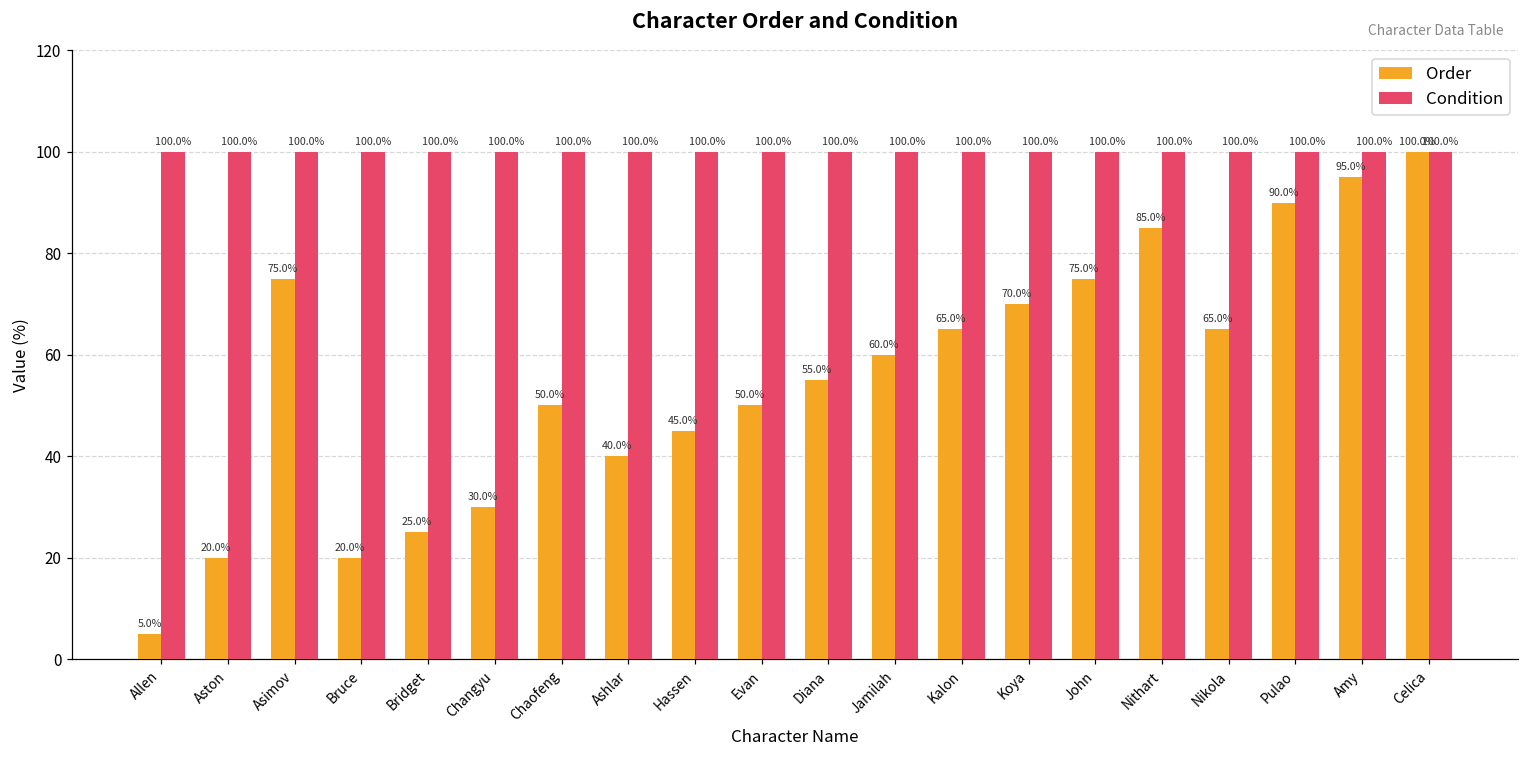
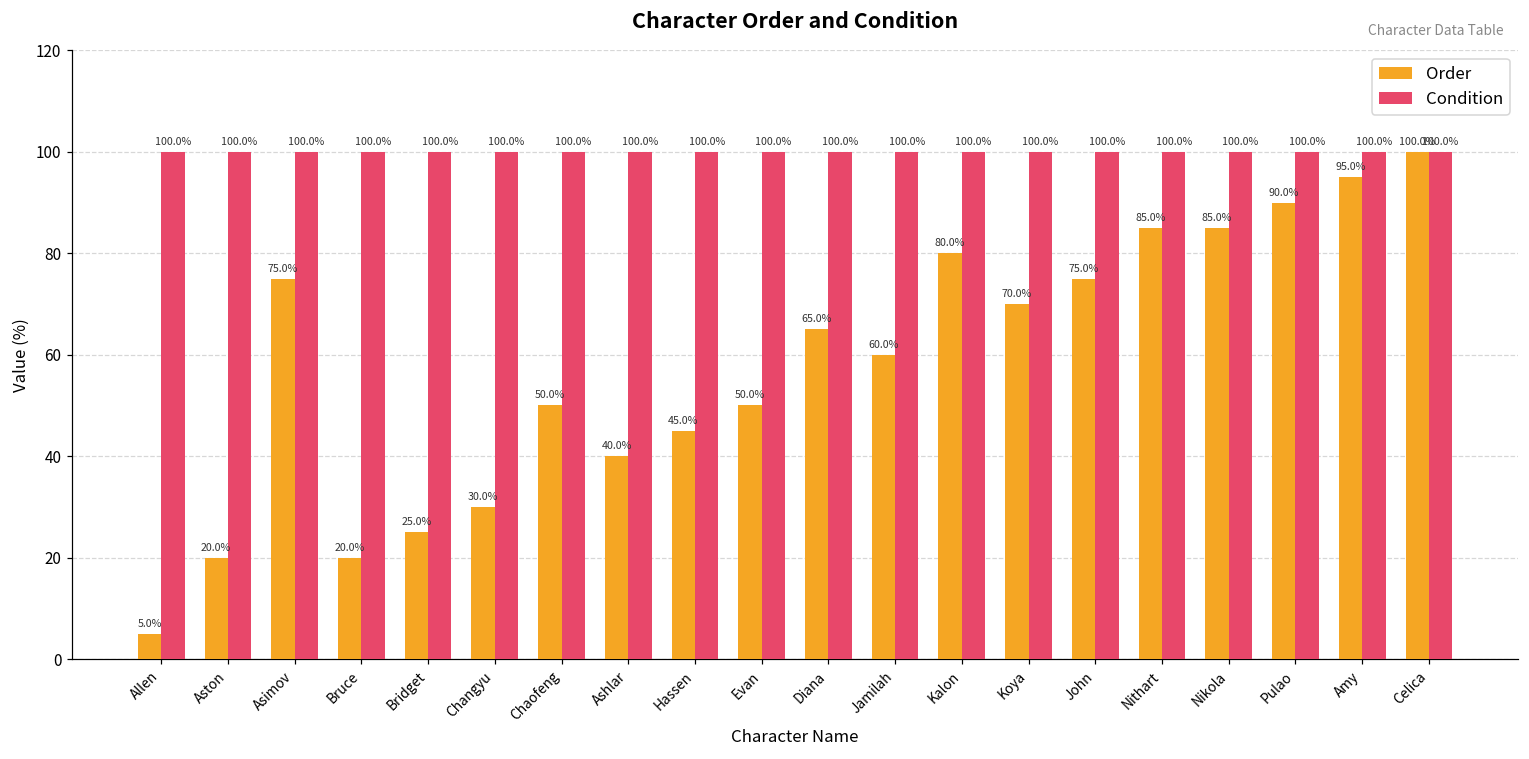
Order, Diana: 55.0% -> 65.0%
Order, Kalon: 65.0% -> 80.0%
Order, Nikola: 65.0% -> 85.0%
